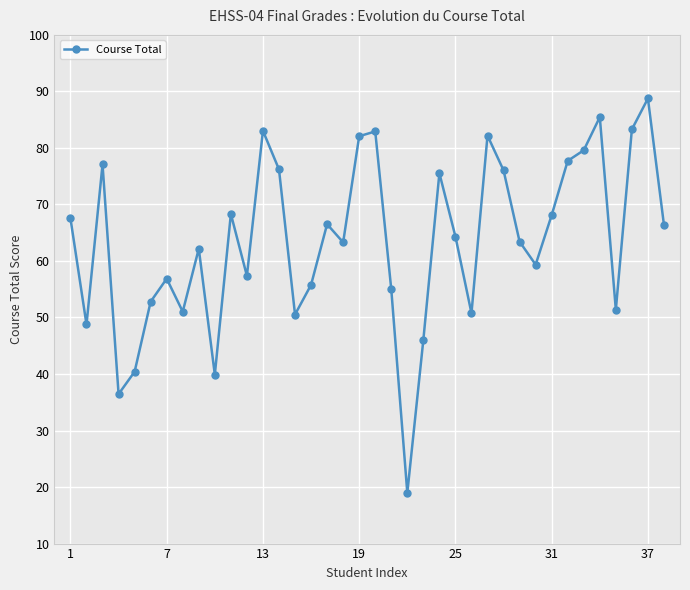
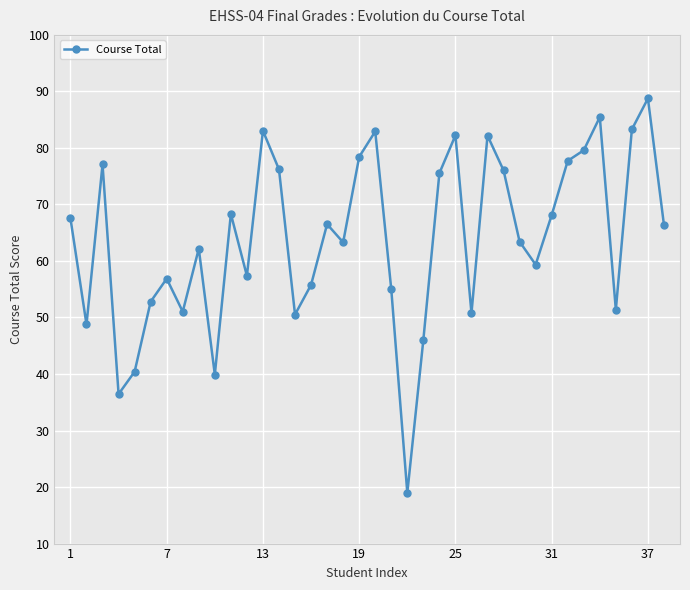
19: 82 -> 78
25: 64 -> 82
